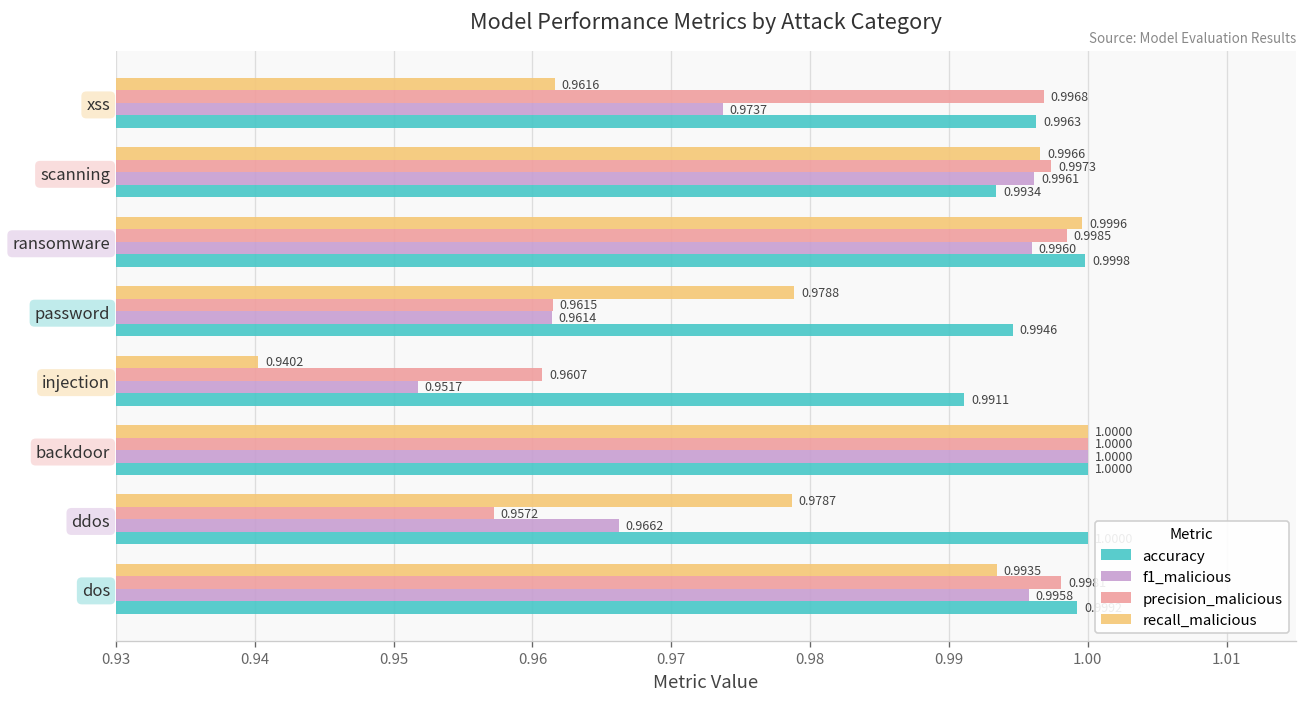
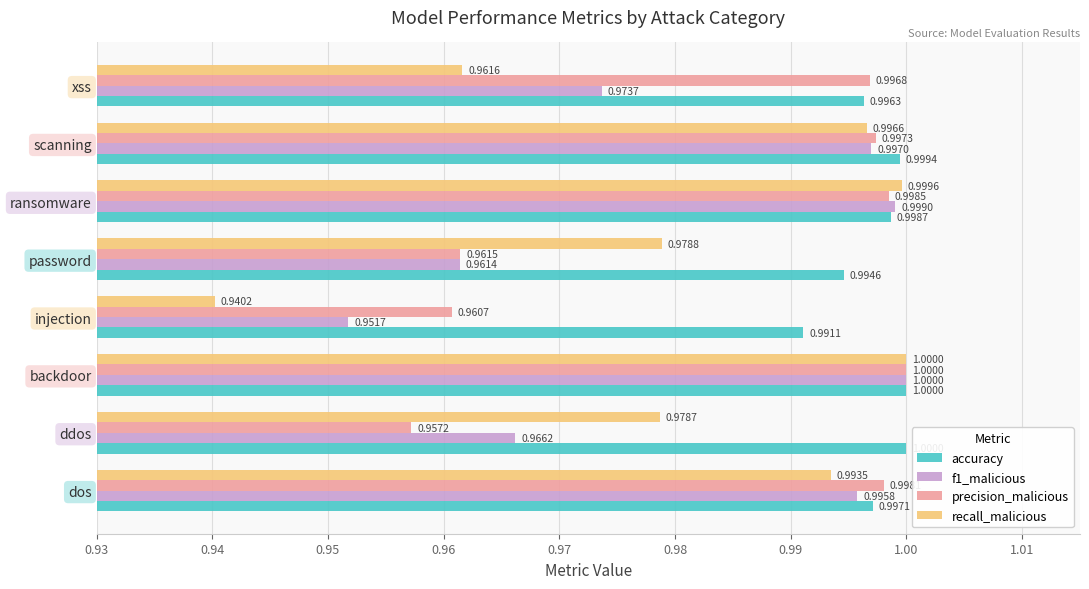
f1_malicious, scanning: 0.9961 -> 0.9970
accuracy, scanning: 0.9934 -> 0.9994
f1_malicious, ransomware: 0.9960 -> 0.9990
accuracy, ransomware: 0.9998 -> 0.9987
accuracy, dos: 0.9992 -> 0.9971
